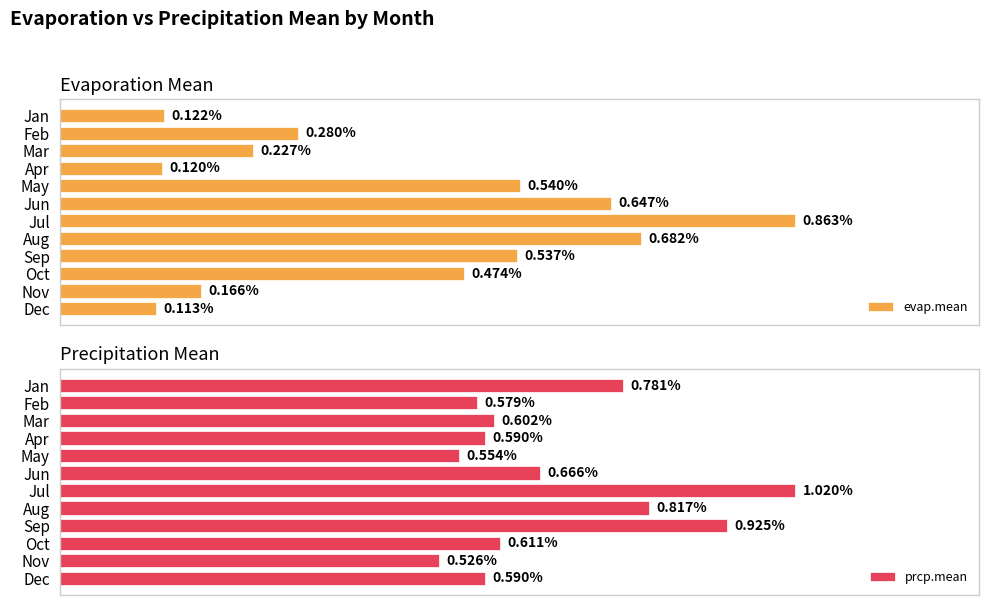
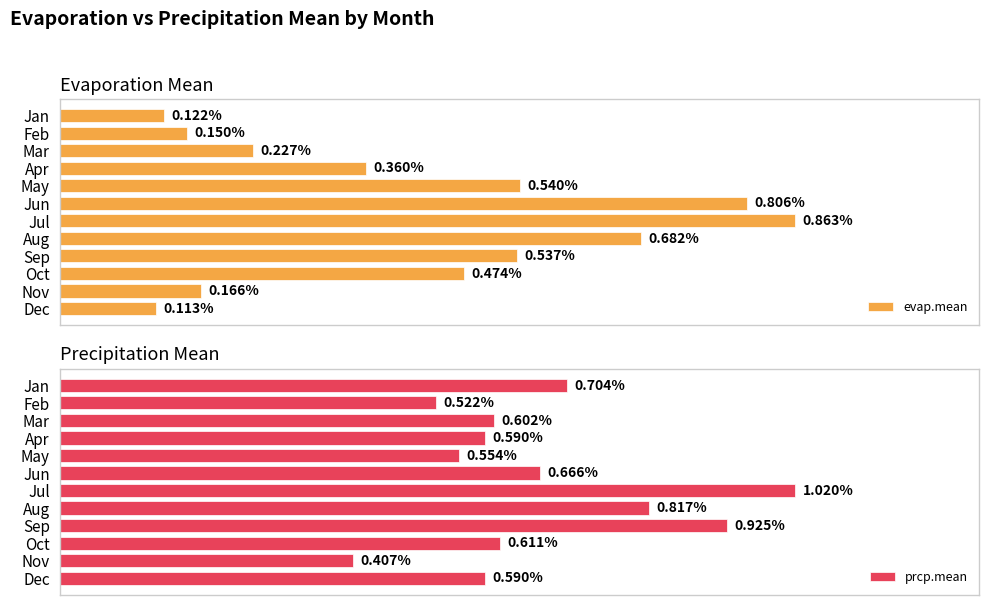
Evaporation Mean, Feb: 0.280% -> 0.150%
Evaporation Mean, Apr: 0.120% -> 0.360%
Evaporation Mean, Jun: 0.647% -> 0.806%
Precipitation Mean, Jan: 0.781% -> 0.704%
Precipitation Mean, Feb: 0.579% -> 0.522%
Precipitation Mean, Nov: 0.526% -> 0.407%
